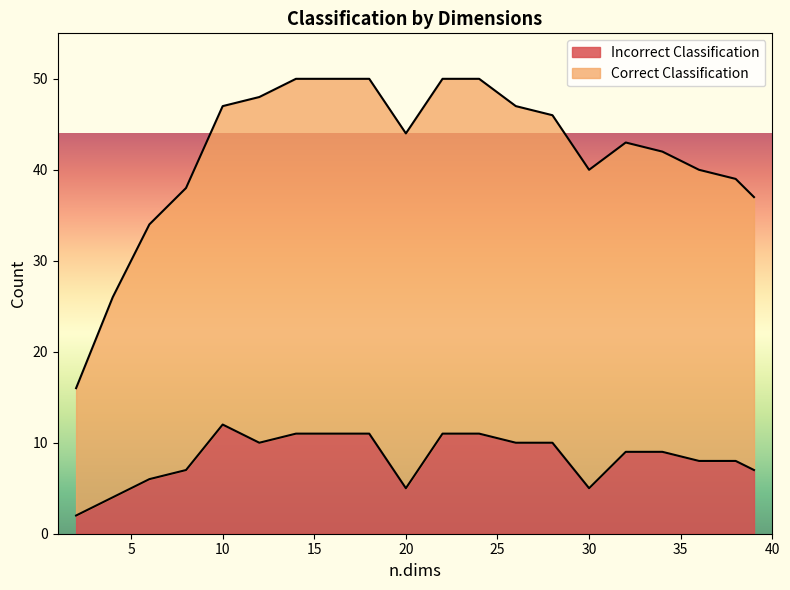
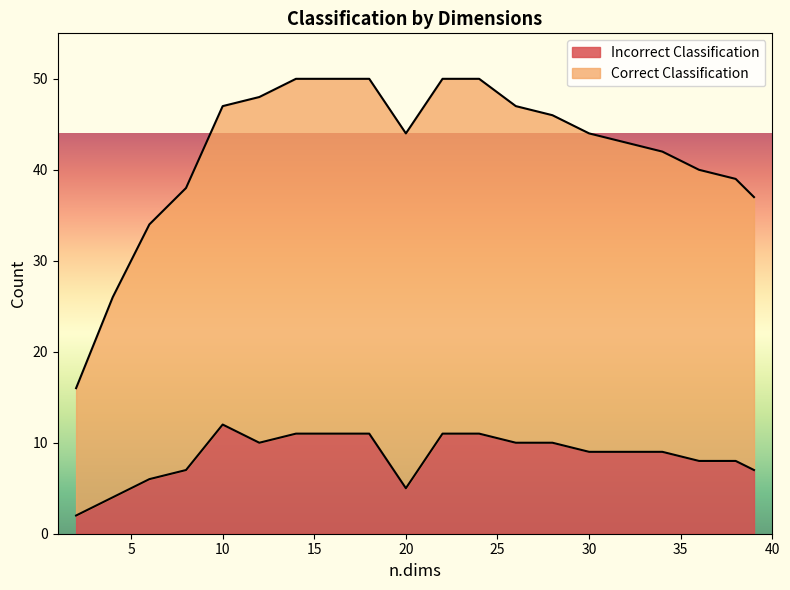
Incorrect Classification, 30: 5 -> 9
